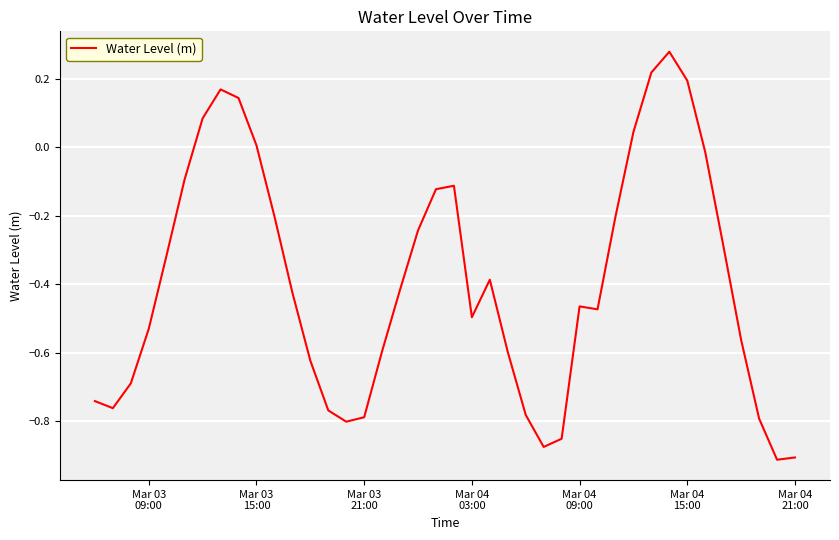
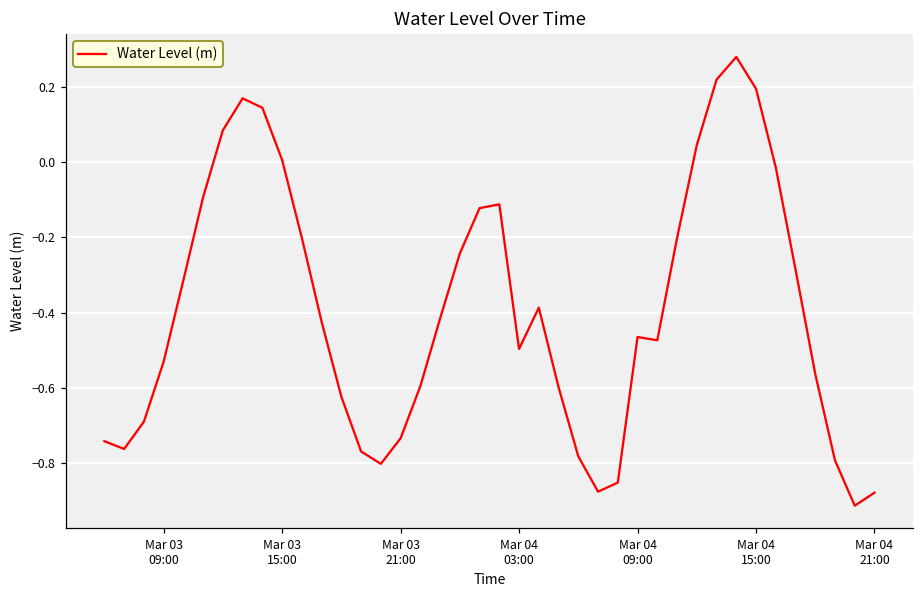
Mar 03 21:00: -0.79 -> -0.73
Mar 04 21:00: -0.91 -> -0.88
